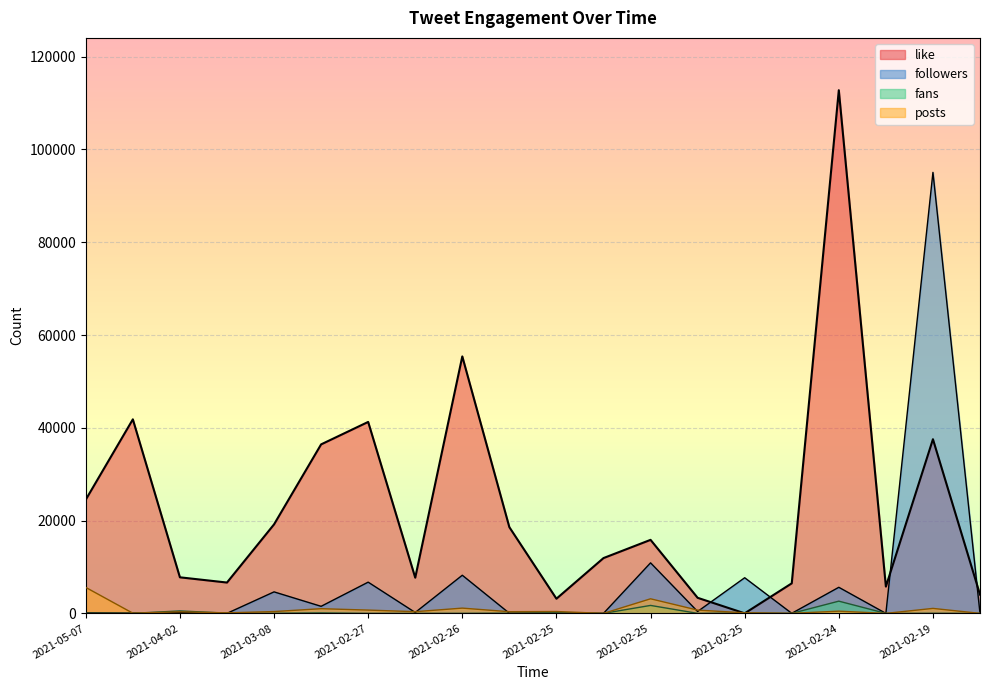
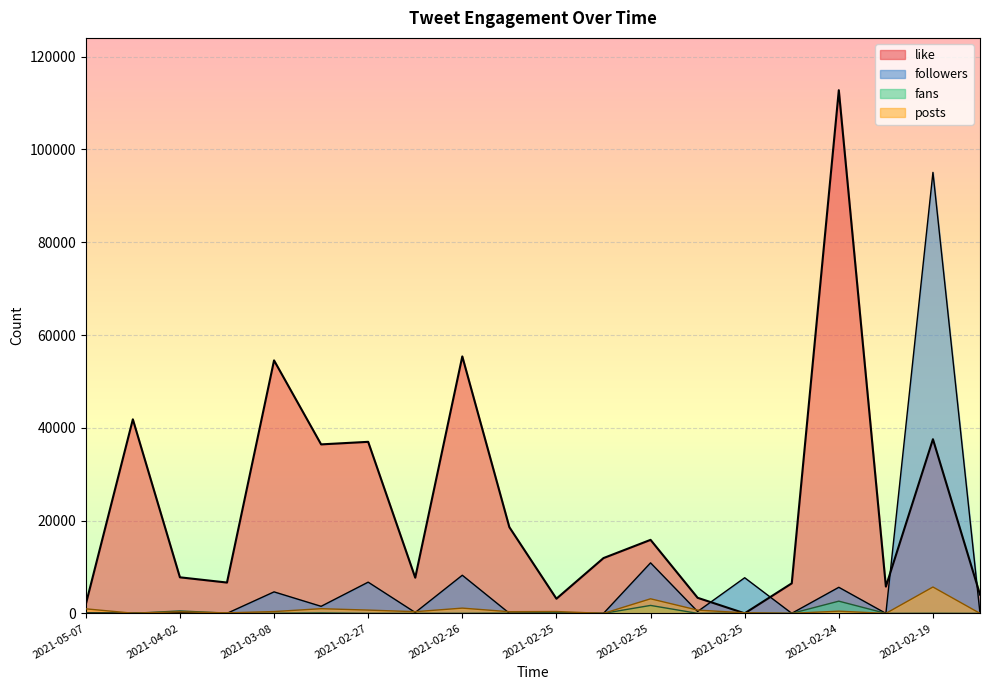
like, 2021-05-07: 25000 -> 2000
posts, 2021-05-07: 6000 -> 1000
like, 2021-03-08: 19000 -> 55000
like, 2021-02-27: 41000 -> 37000
posts, 2021-02-19: 1000 -> 6000
